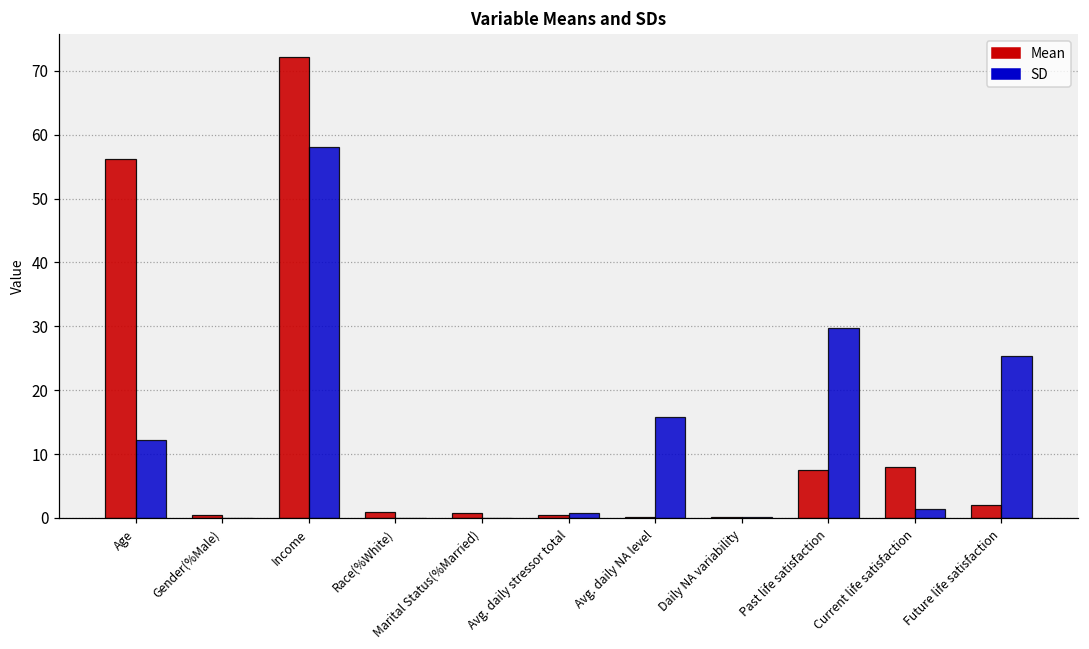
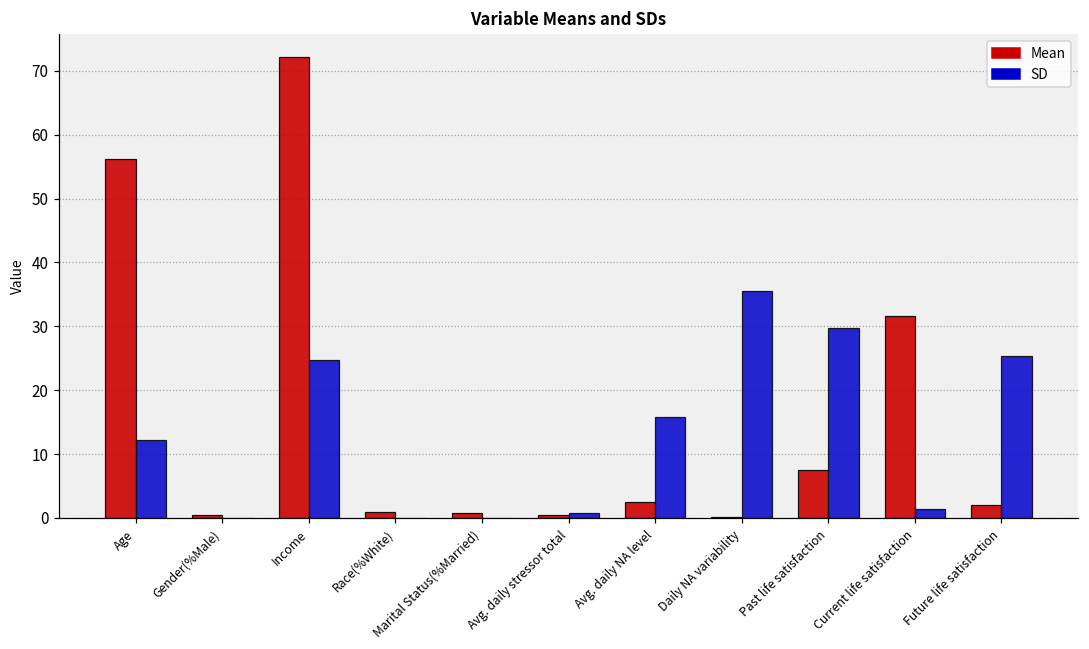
SD, Income: 58 -> 25
Mean, Avg. daily NA level: 0 -> 2
SD, Daily NA variability: 0 -> 36
Mean, Current life satisfaction: 8 -> 32
